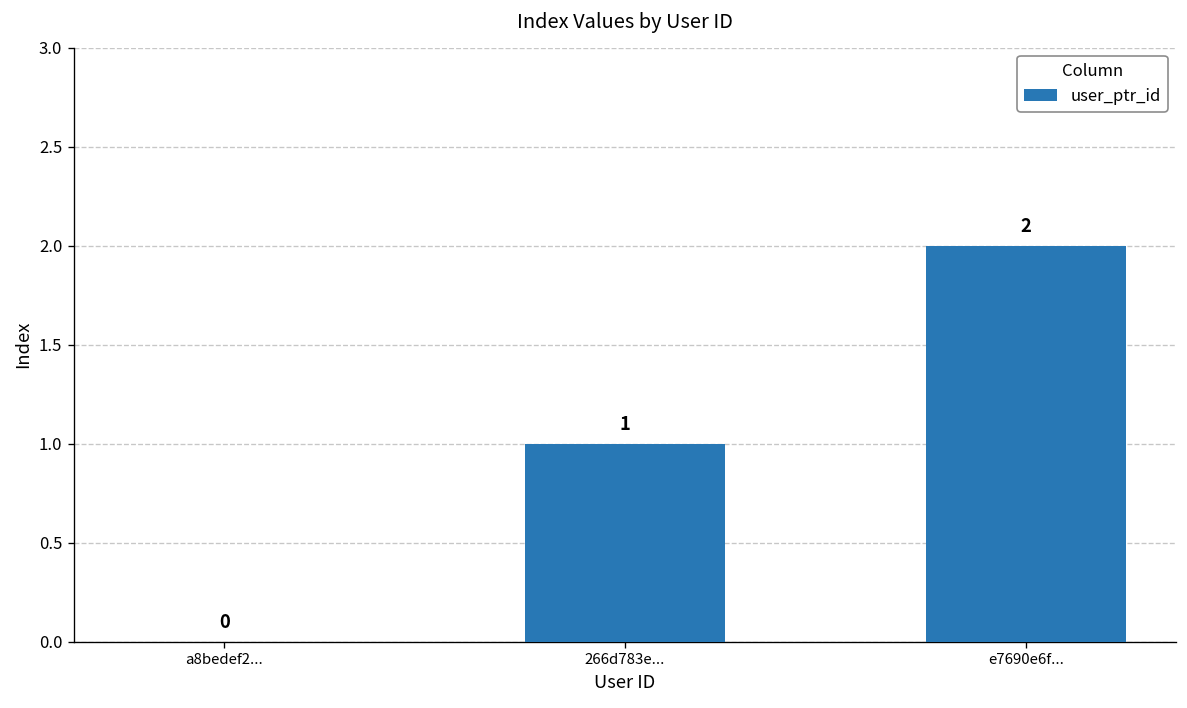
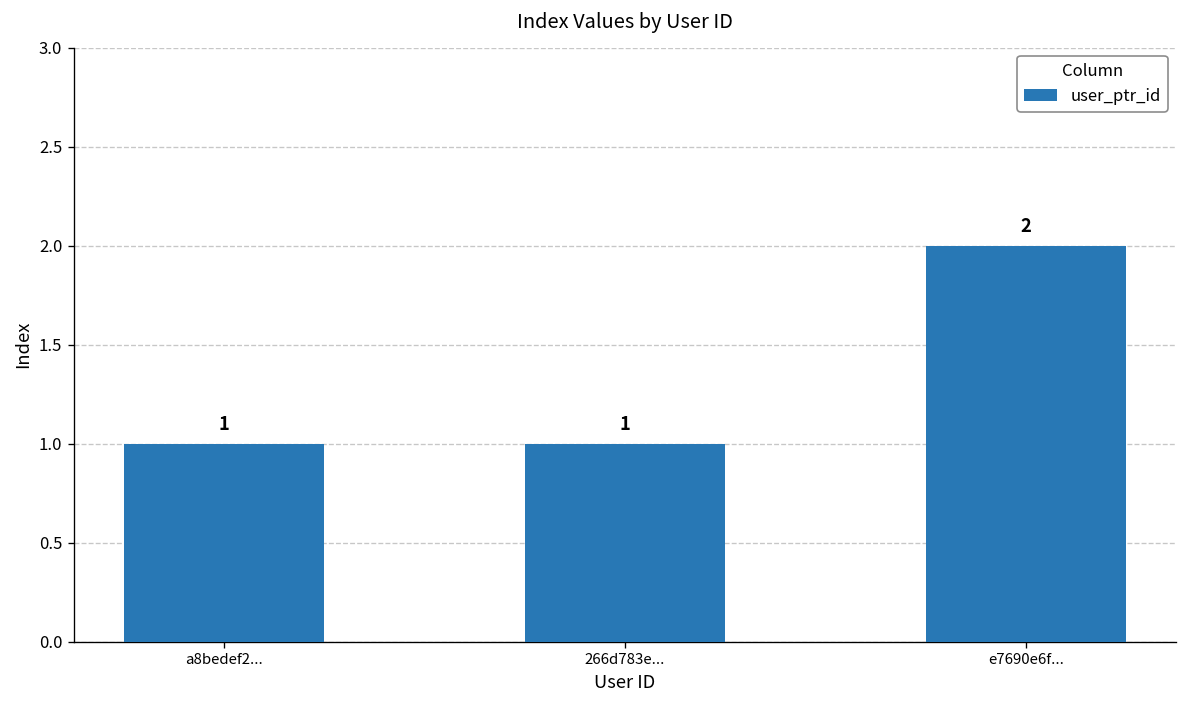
a8bedef2...: 0 -> 1
